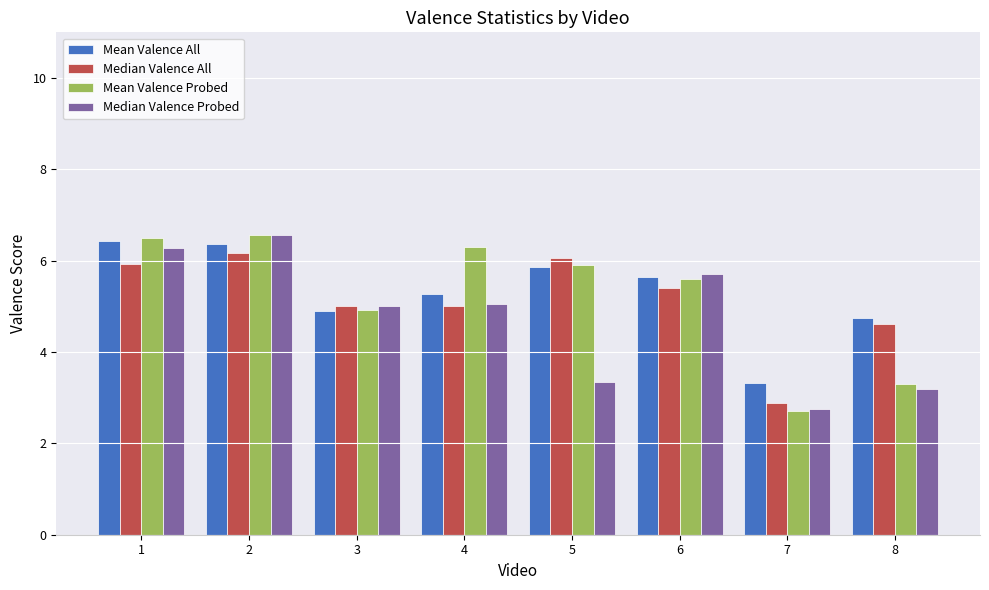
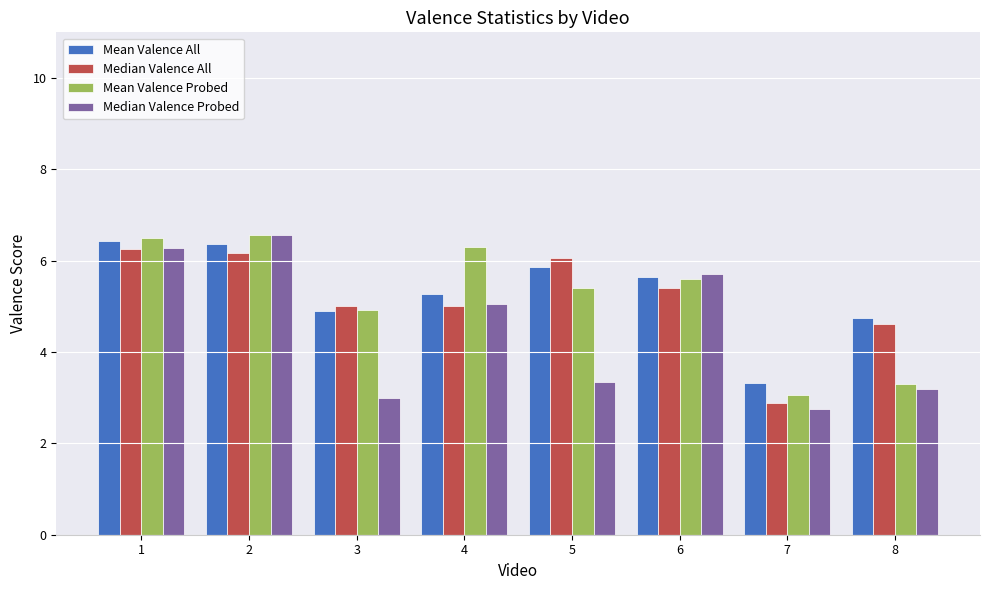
Median Valence All, 1: 5.9 -> 6.3
Median Valence Probed, 3: 5 -> 3
Mean Valence Probed, 5: 5.9 -> 5.4
Mean Valence Probed, 7: 2.7 -> 3.1
